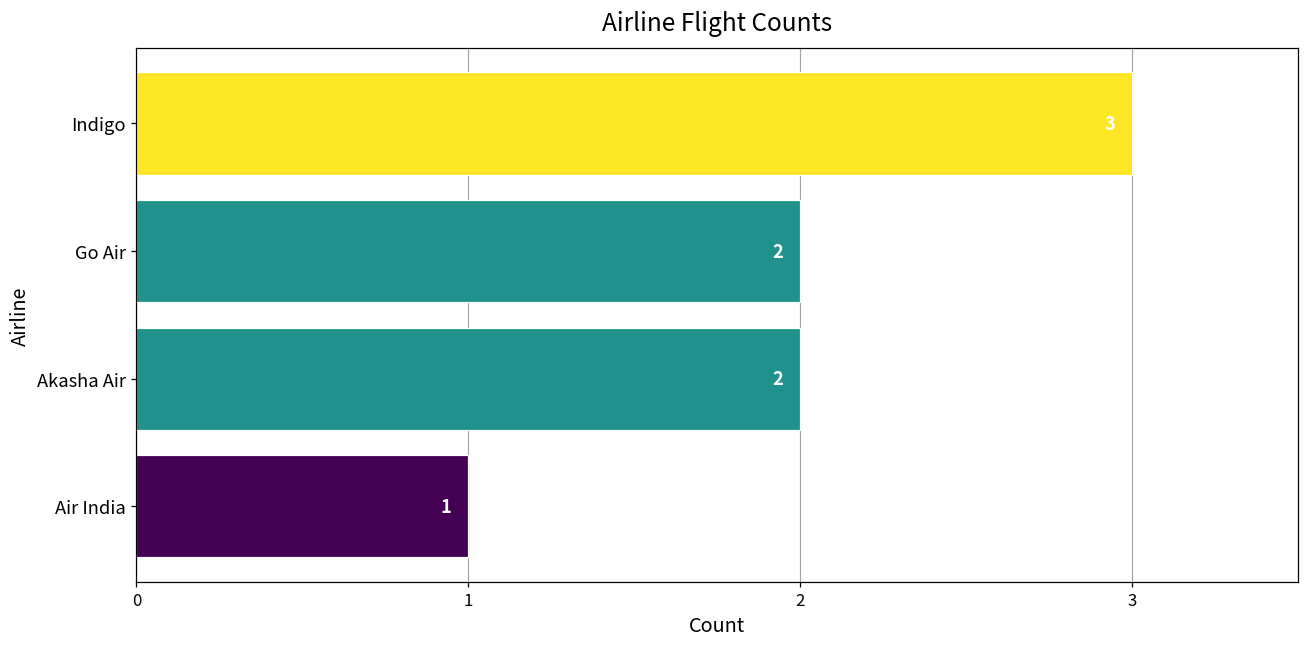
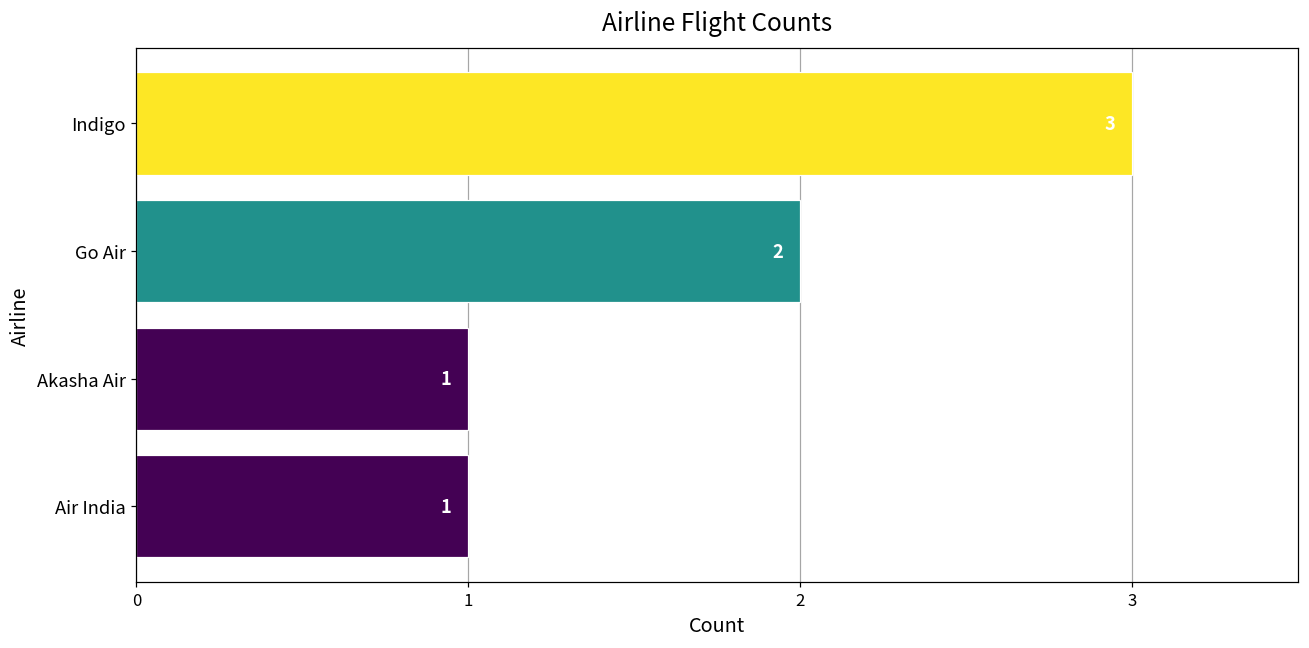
Akasha Air: 2 -> 1
